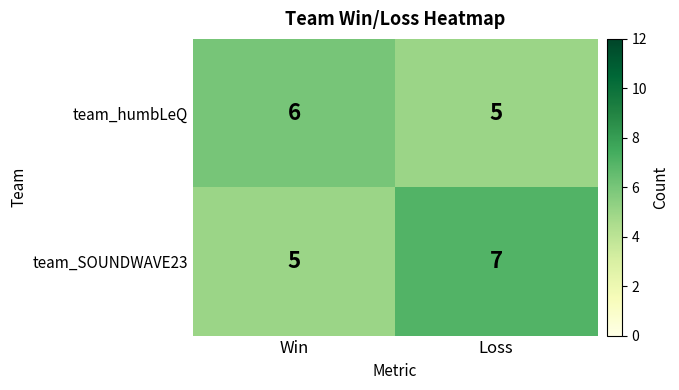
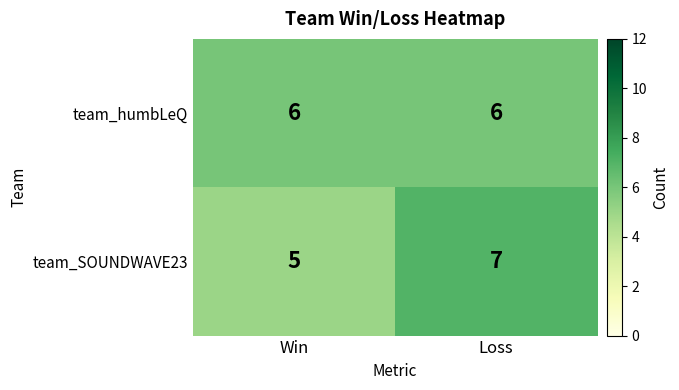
team_humbLeQ, Loss: 5 -> 6
